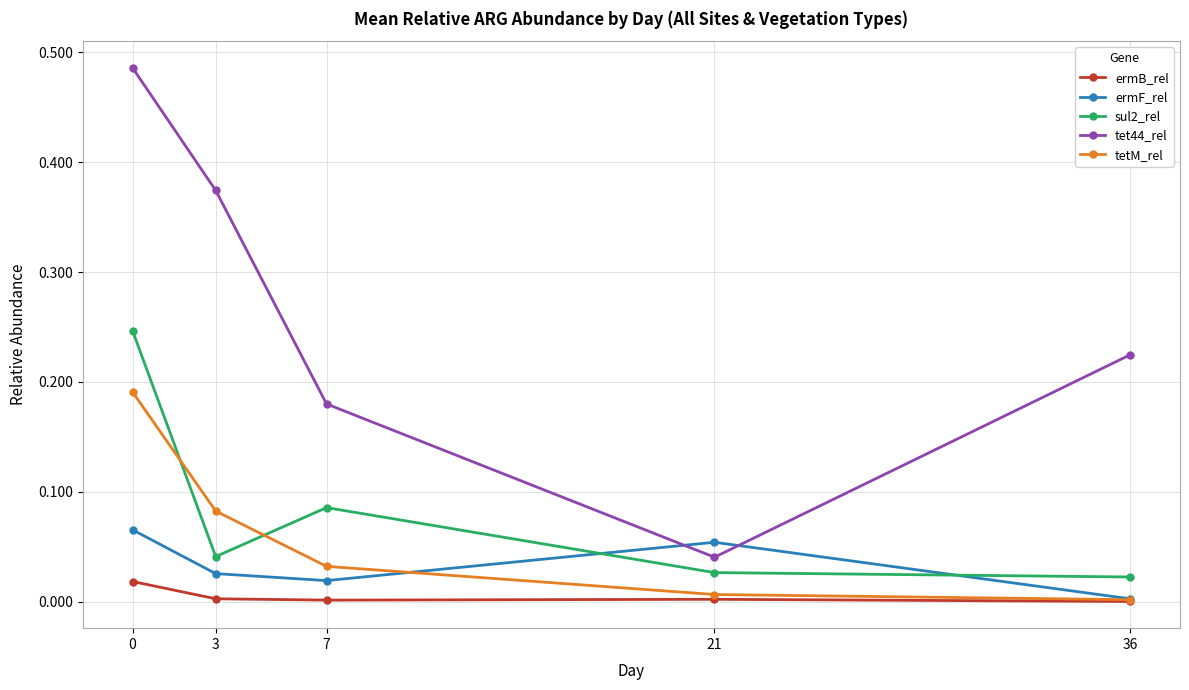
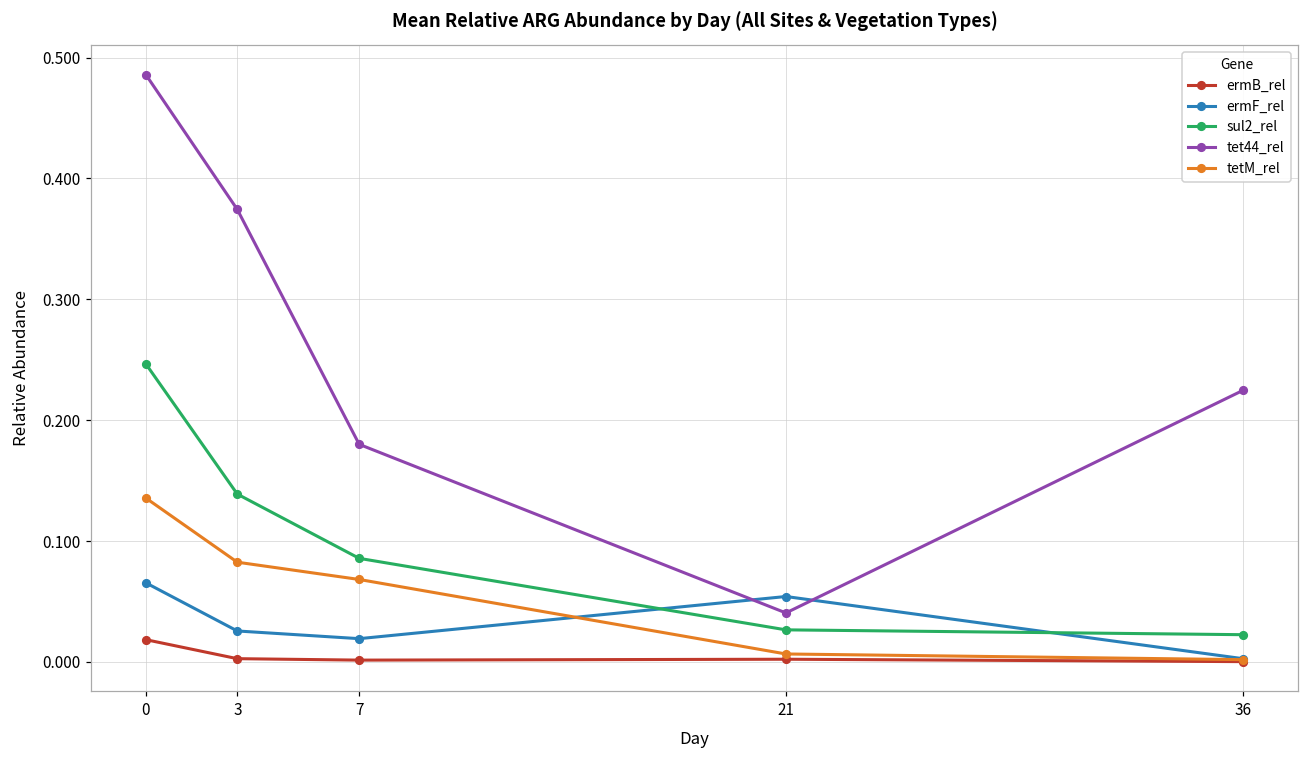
tetM_rel, 0: 0.191 -> 0.136
sul2_rel, 3: 0.041 -> 0.139
tetM_rel, 7: 0.032 -> 0.068
